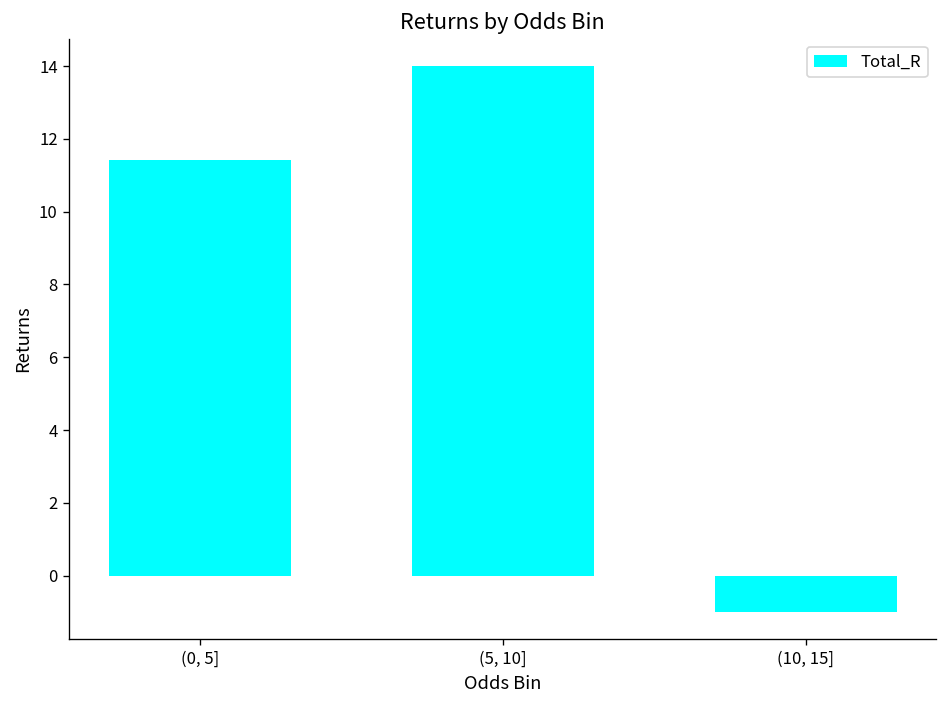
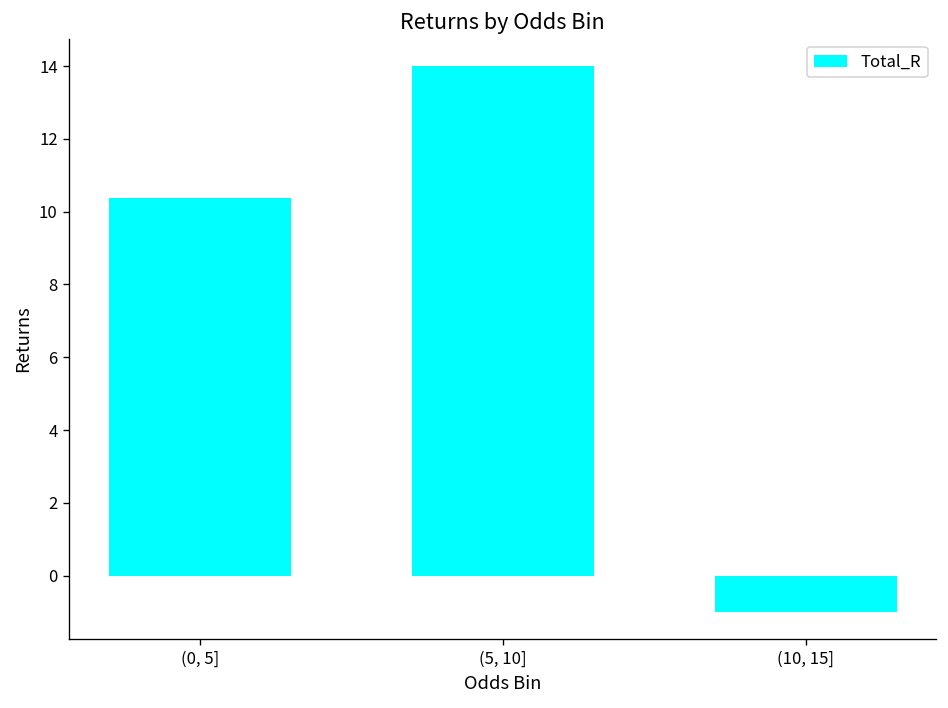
(0, 5]: 11.4 -> 10.4
